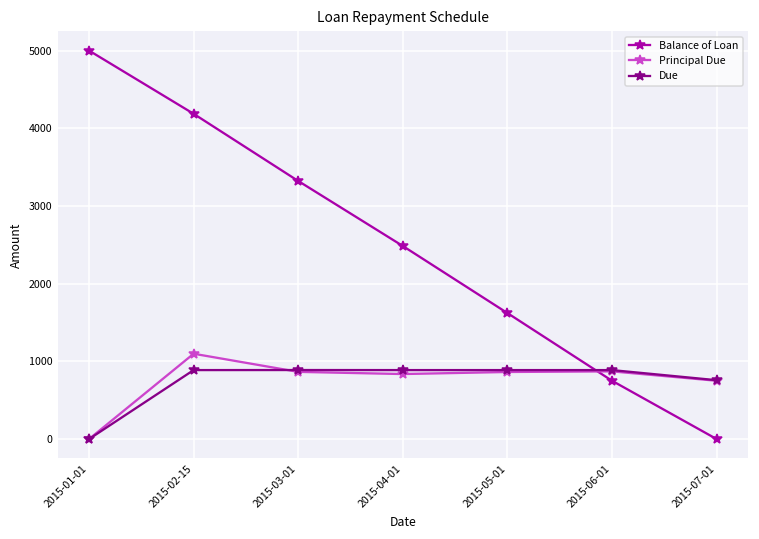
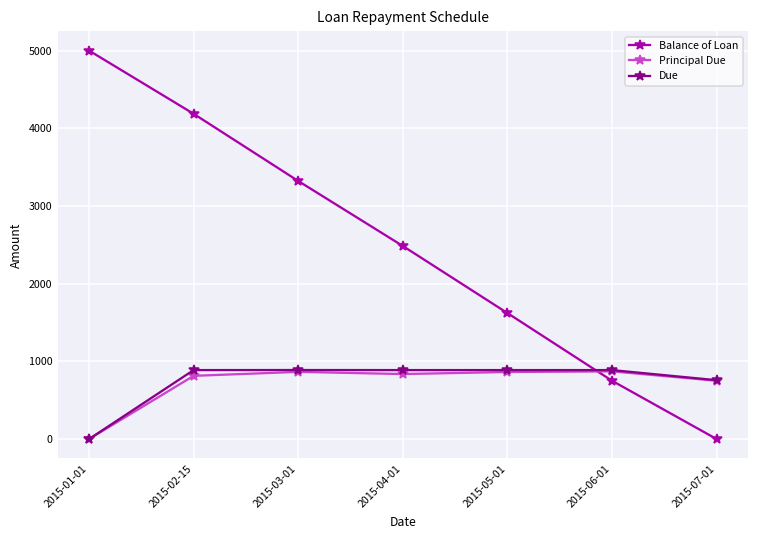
Principal Due, 2015-02-15: 1100 -> 800
